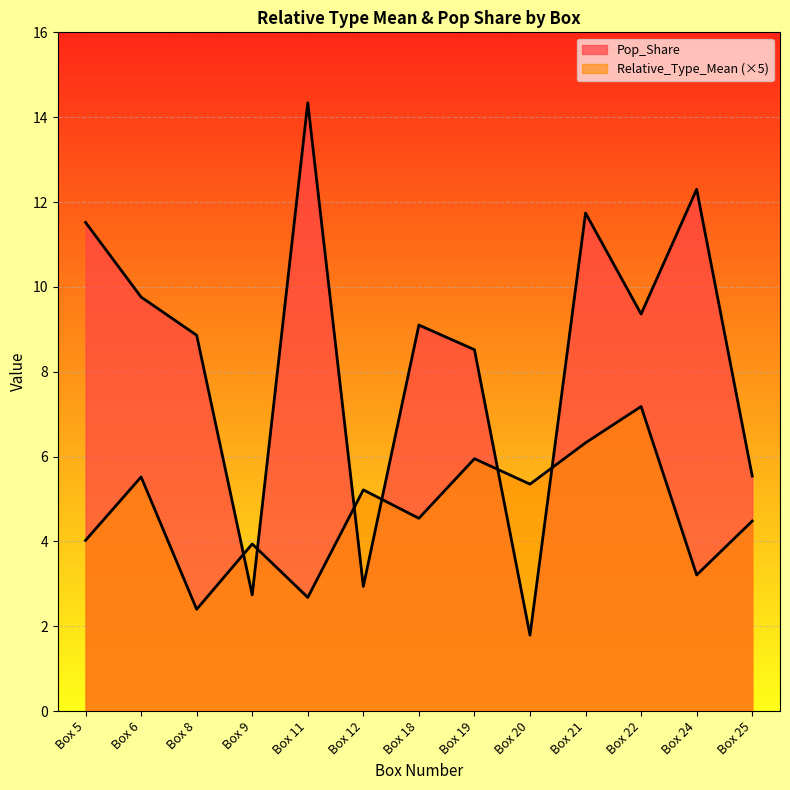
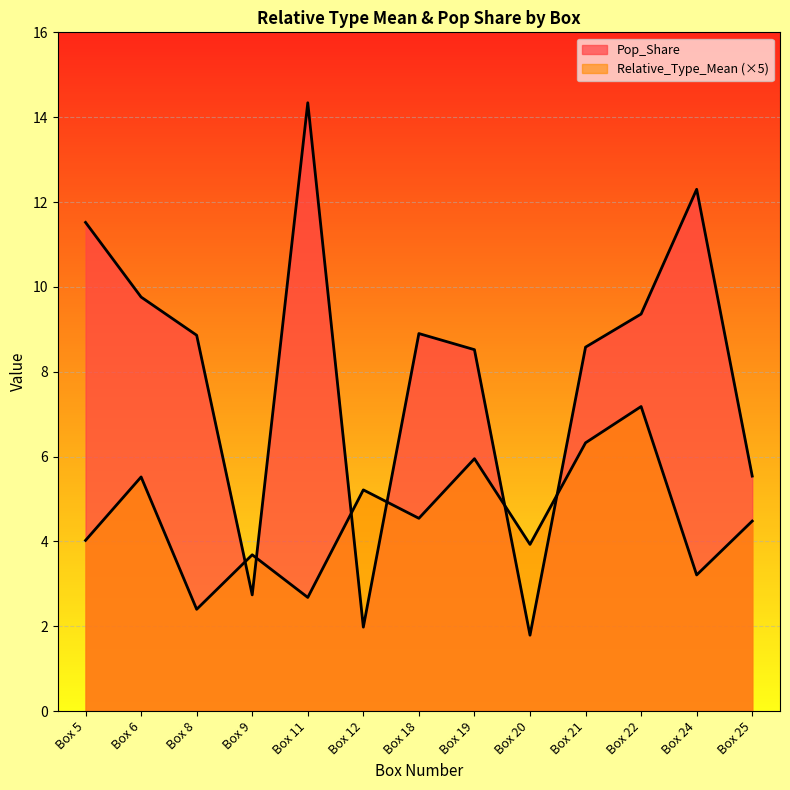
Relative_Type_Mean (×5), Box 9: 3.9 -> 3.7
Pop_Share, Box 12: 2.9 -> 2.0
Pop_Share, Box 18: 9.1 -> 8.9
Relative_Type_Mean (×5), Box 20: 5.4 -> 3.9
Pop_Share, Box 21: 11.7 -> 8.6
